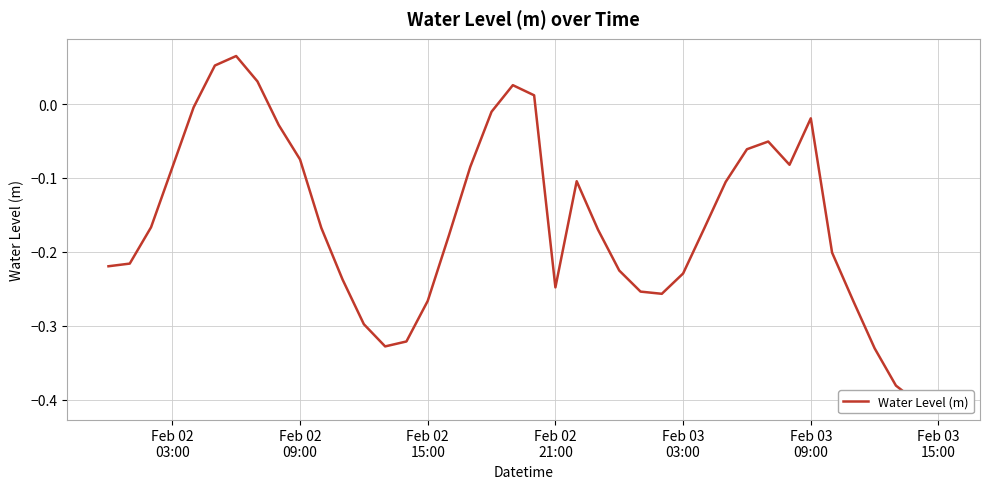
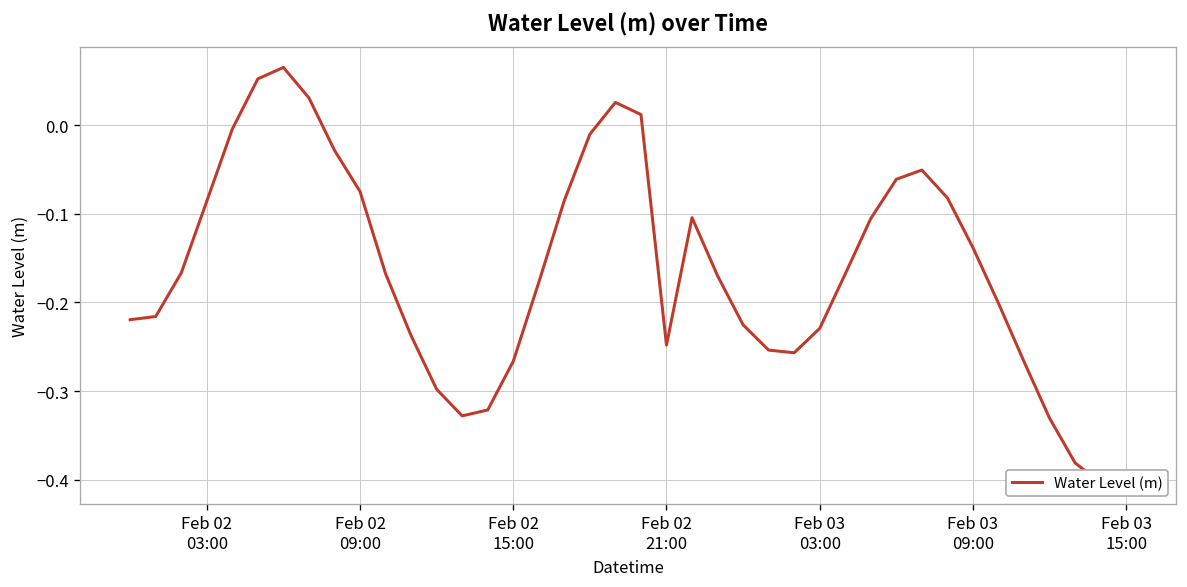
Feb 03 09:00: -0.02 -> -0.14
